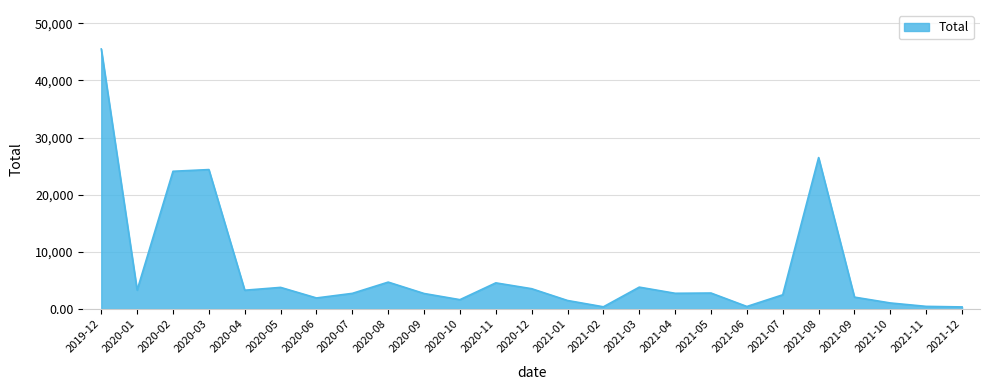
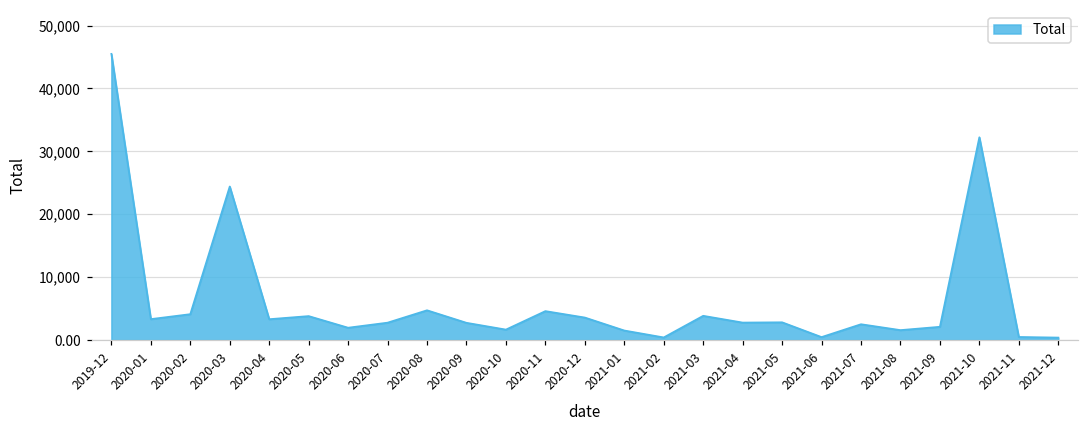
2020-02: 24,000 -> 4,000
2021-08: 27,000 -> 2,000
2021-10: 1,000 -> 32,000
